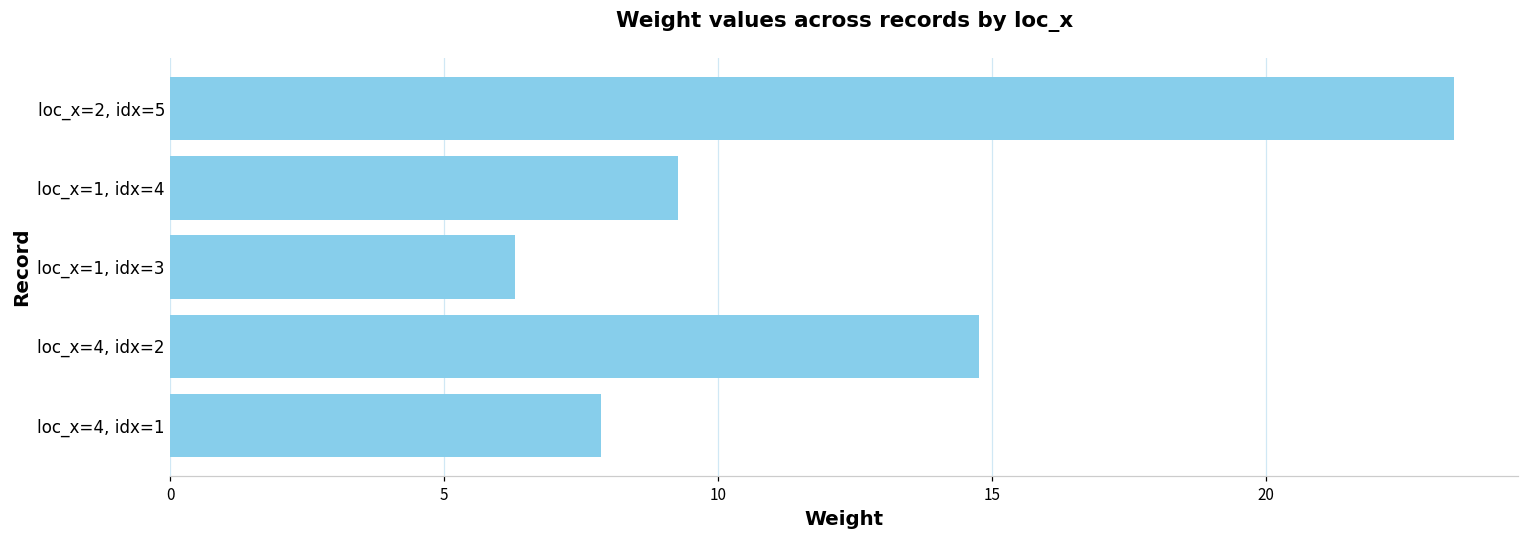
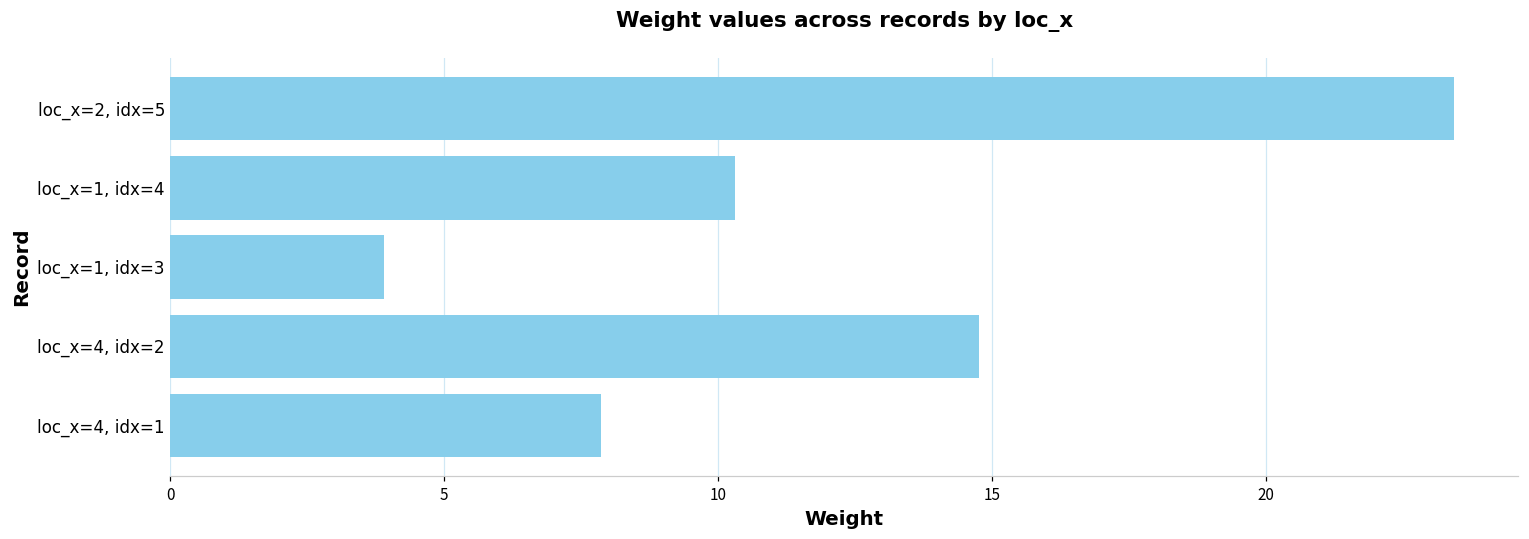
loc_x=1, idx=4: 9.3 -> 10.3
loc_x=1, idx=3: 6.3 -> 3.9
